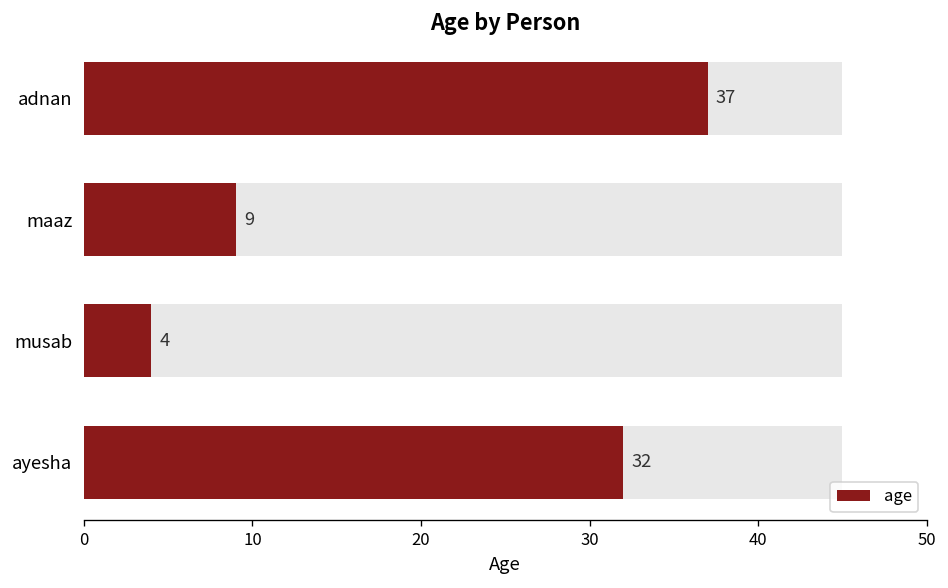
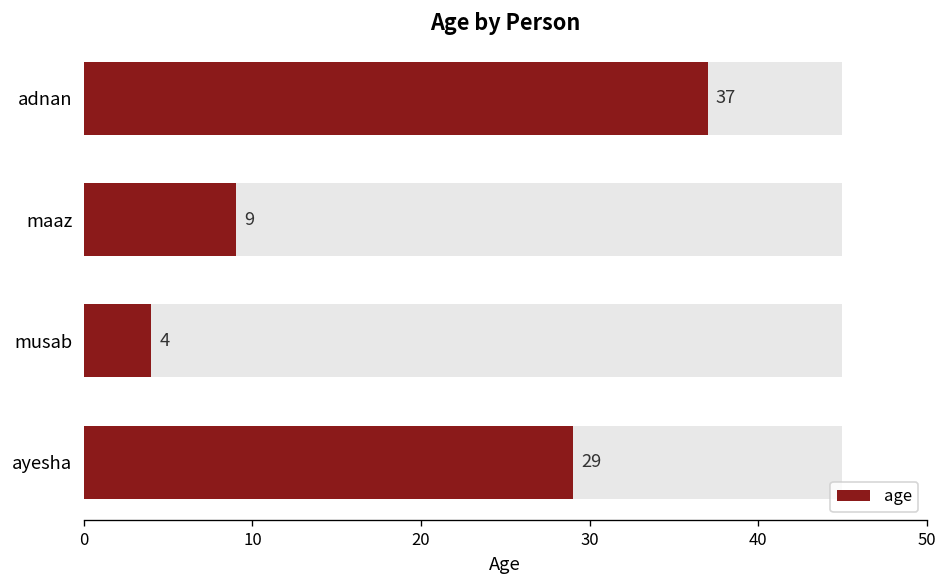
age, ayesha: 32 -> 29
